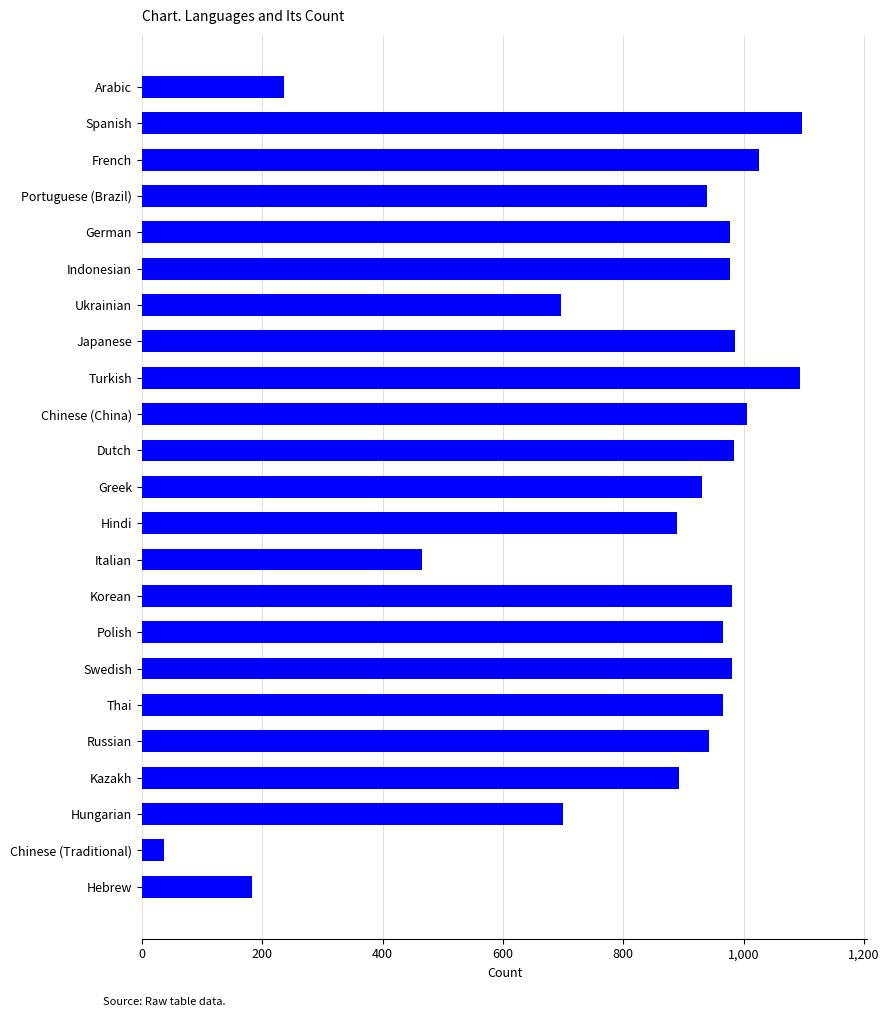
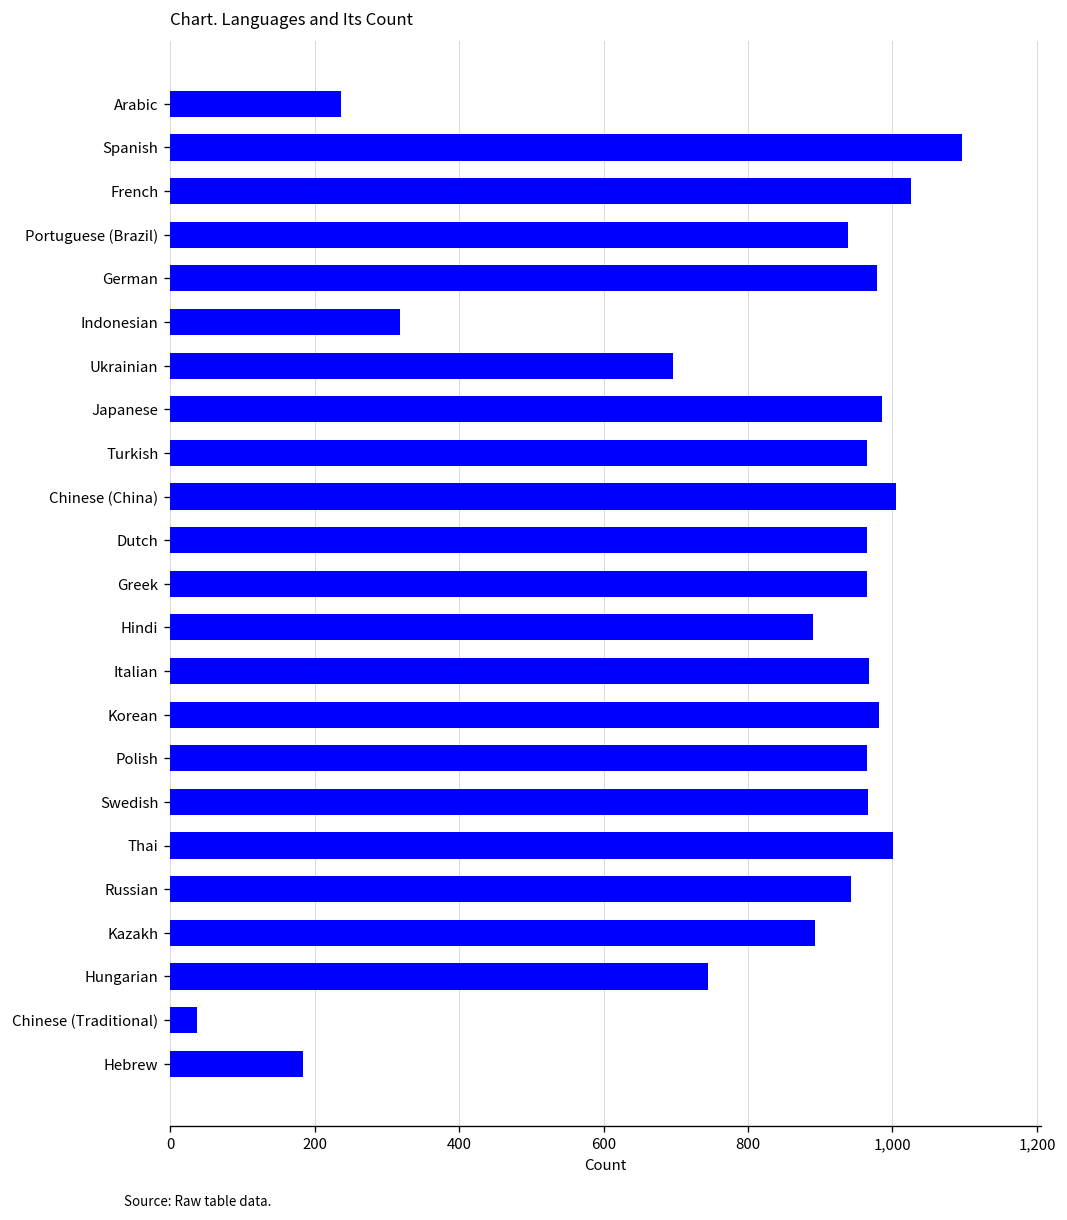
Indonesian: 980 -> 320
Turkish: 1,090 -> 970
Dutch: 980 -> 970
Greek: 930 -> 970
Italian: 470 -> 970
Swedish: 980 -> 970
Thai: 970 -> 1,000
Hungarian: 700 -> 750
